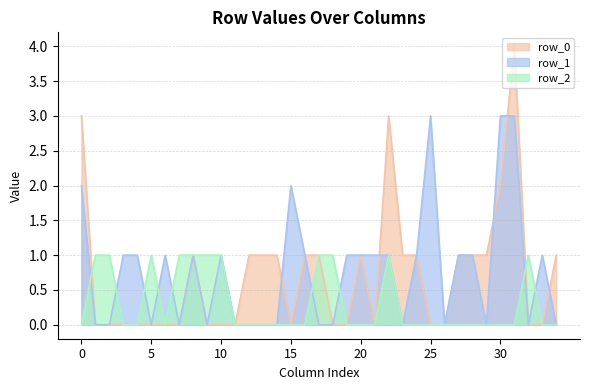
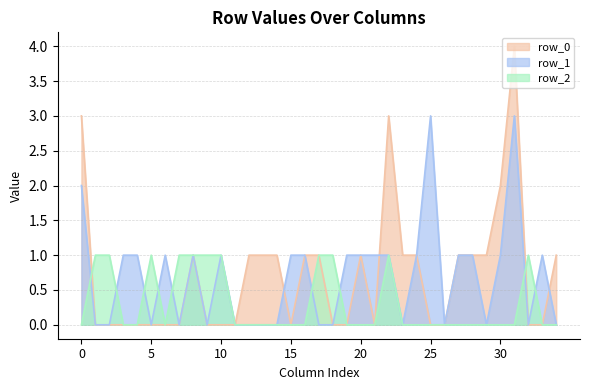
row_1, 15: 2 -> 1
row_1, 30: 3 -> 1
